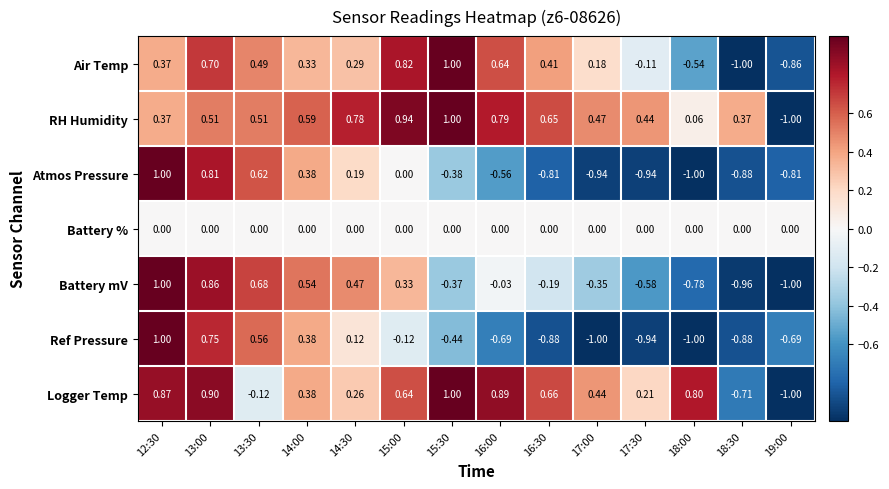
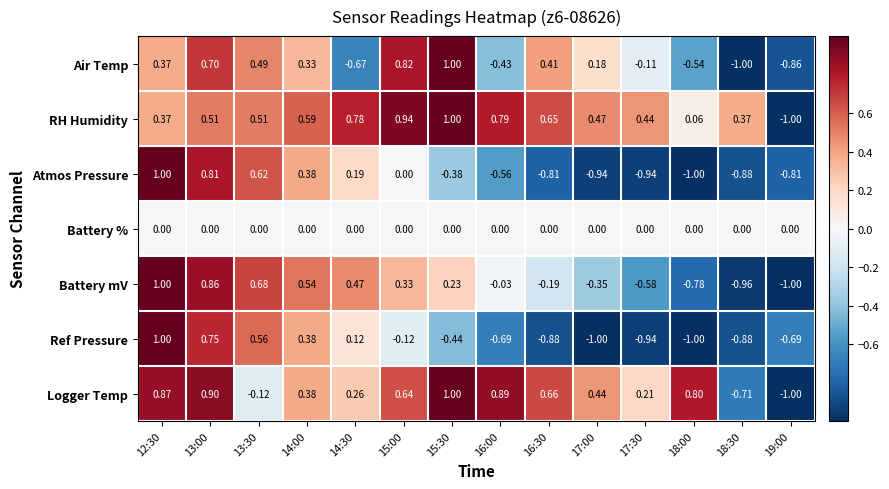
Air Temp, 14:30: 0.29 -> -0.67
Air Temp, 16:00: 0.64 -> -0.43
Battery mV, 15:30: -0.37 -> 0.23
